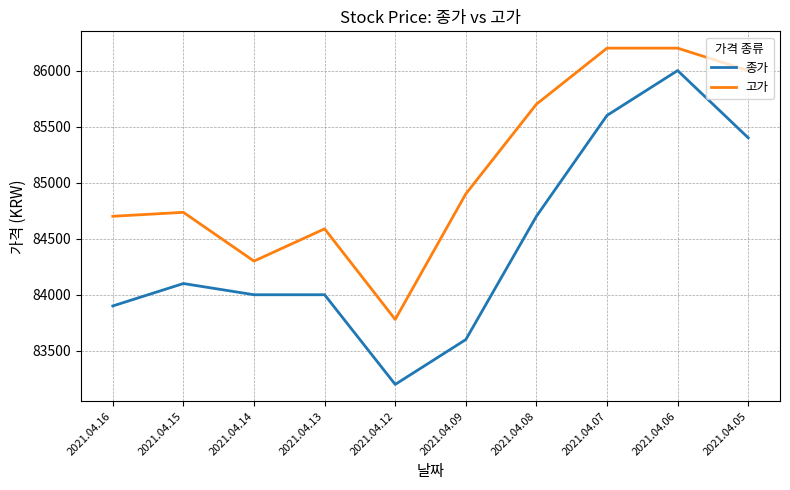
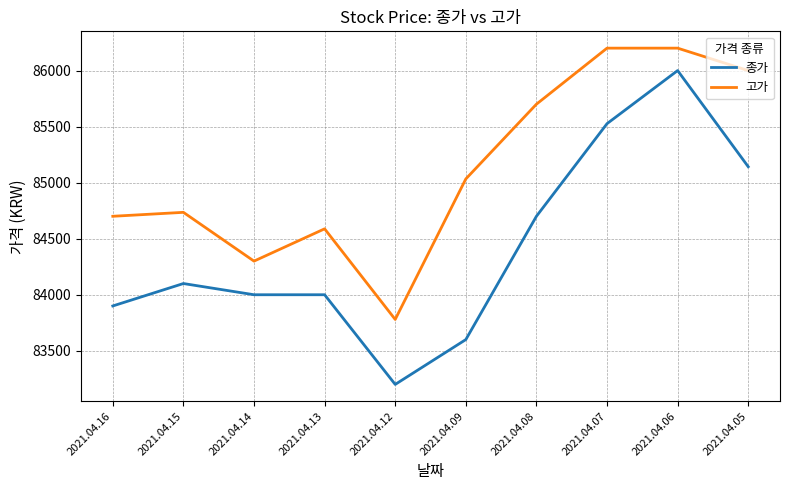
고가, 2021.04.09: 84900 -> 85030
종가, 2021.04.07: 85600 -> 85530
종가, 2021.04.05: 85400 -> 85140
